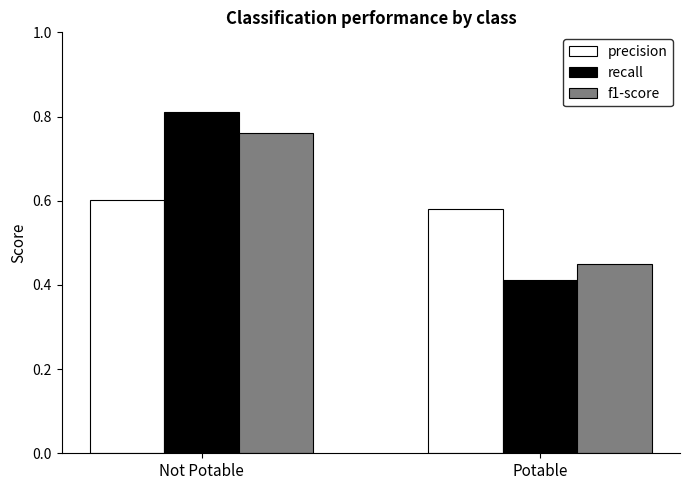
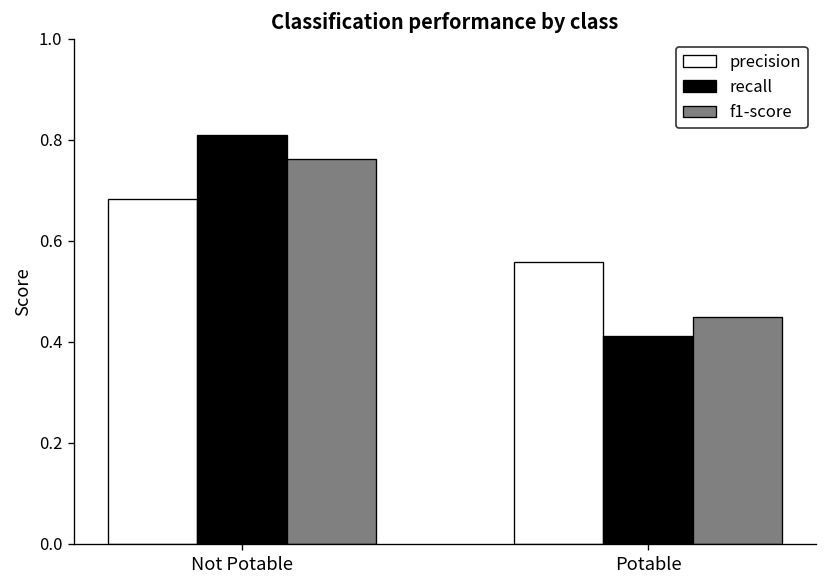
precision, Not Potable: 0.60 -> 0.68
precision, Potable: 0.58 -> 0.56
